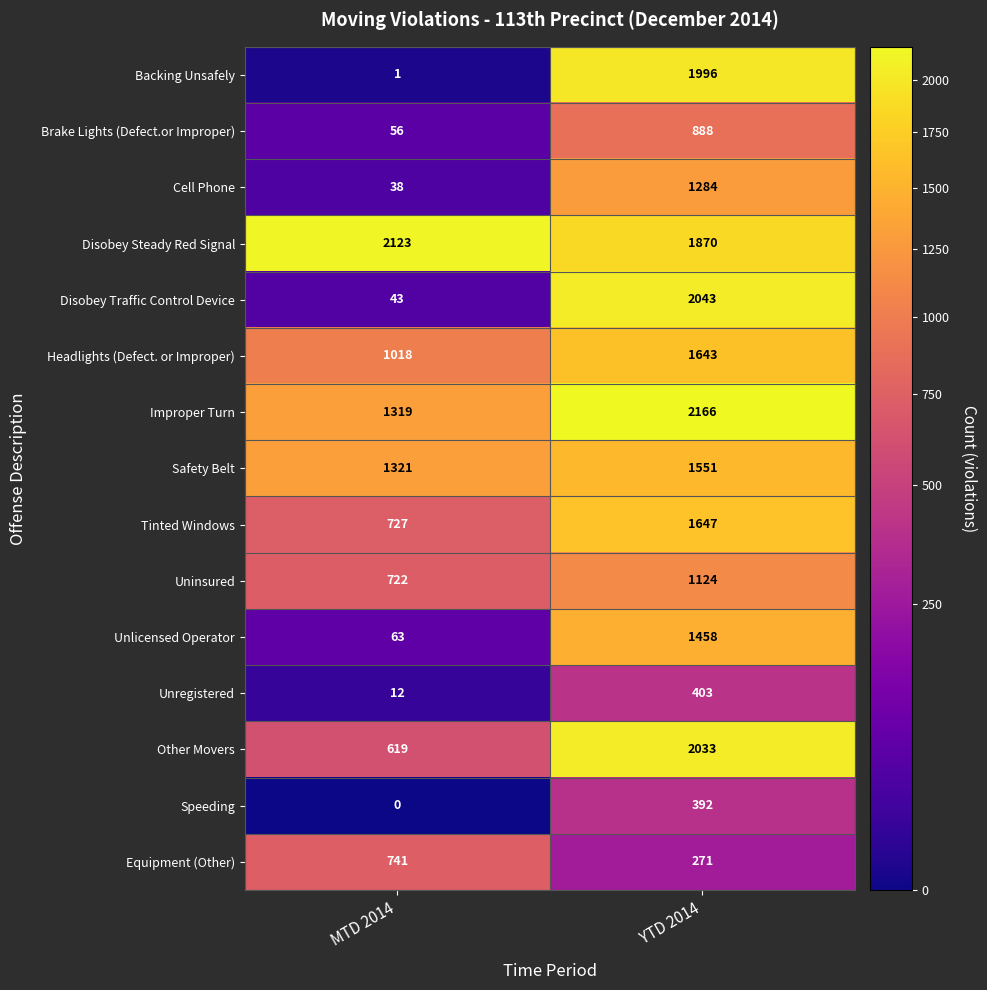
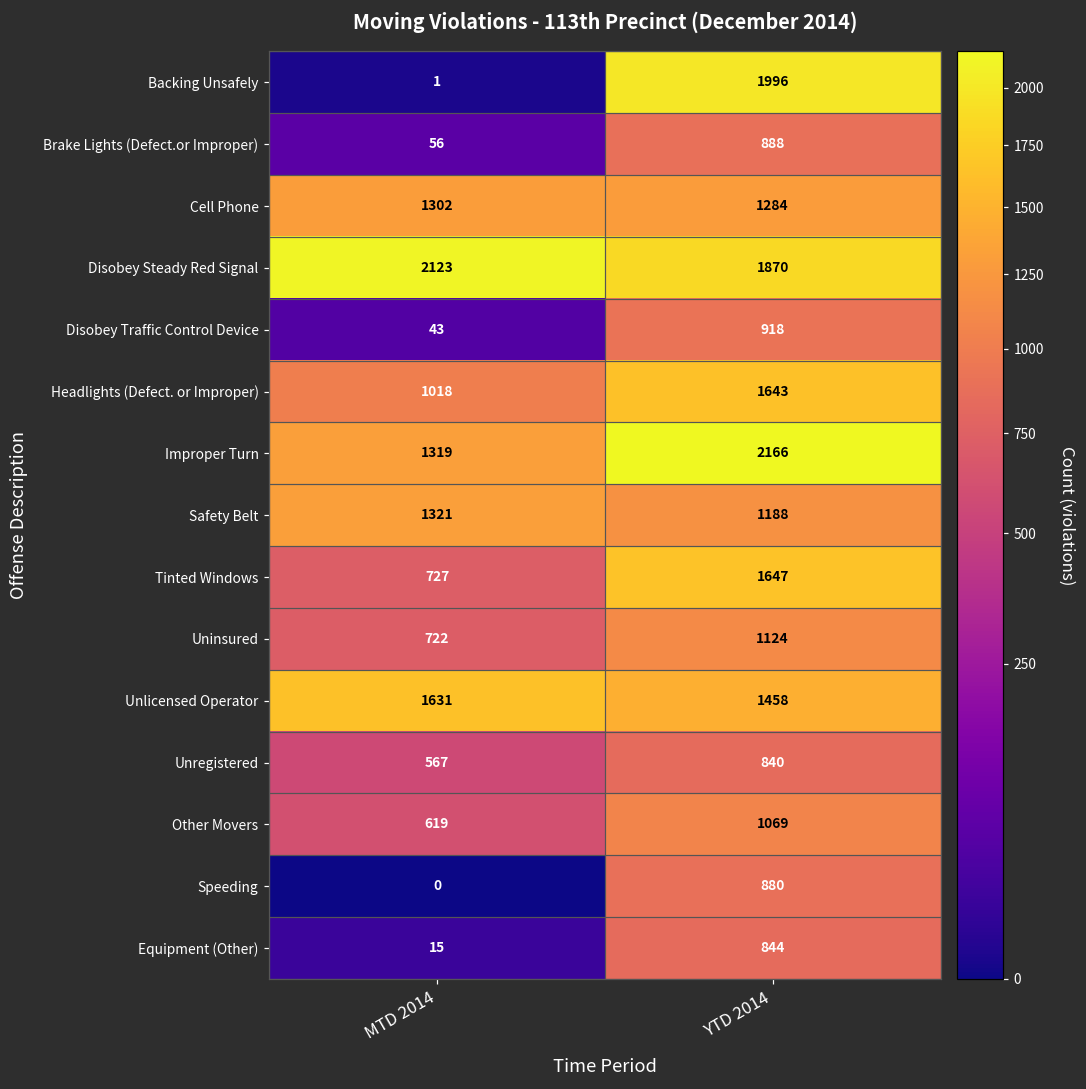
Cell Phone, MTD 2014: 38 -> 1302
Disobey Traffic Control Device, YTD 2014: 2043 -> 918
Safety Belt, YTD 2014: 1551 -> 1188
Unlicensed Operator, MTD 2014: 63 -> 1631
Unregistered, MTD 2014: 12 -> 567
Unregistered, YTD 2014: 403 -> 840
Other Movers, YTD 2014: 2033 -> 1069
Speeding, YTD 2014: 392 -> 880
Equipment (Other), MTD 2014: 741 -> 15
Equipment (Other), YTD 2014: 271 -> 844
